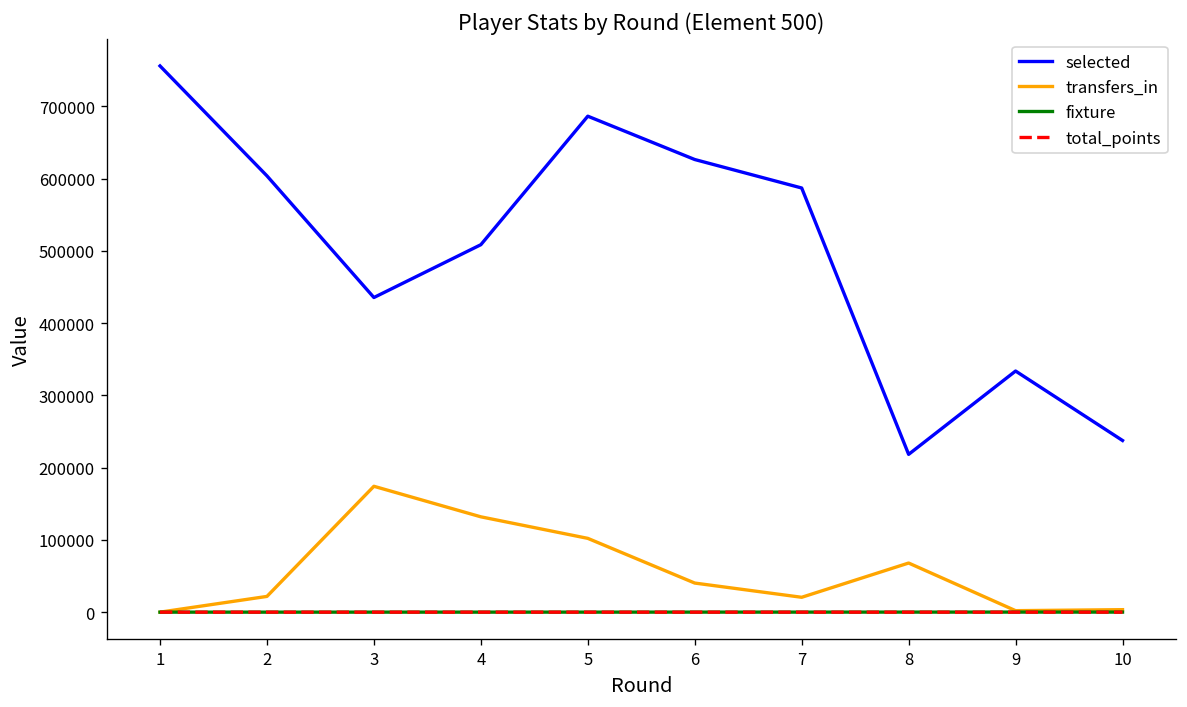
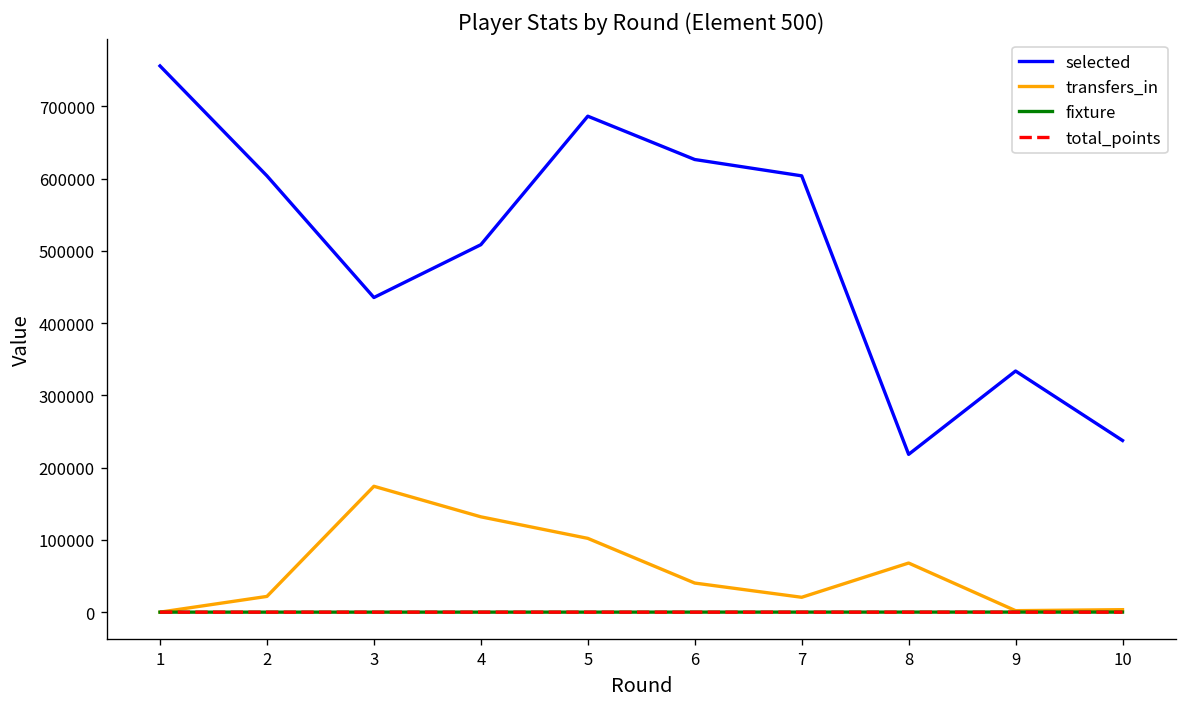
selected, 7: 590000 -> 600000
